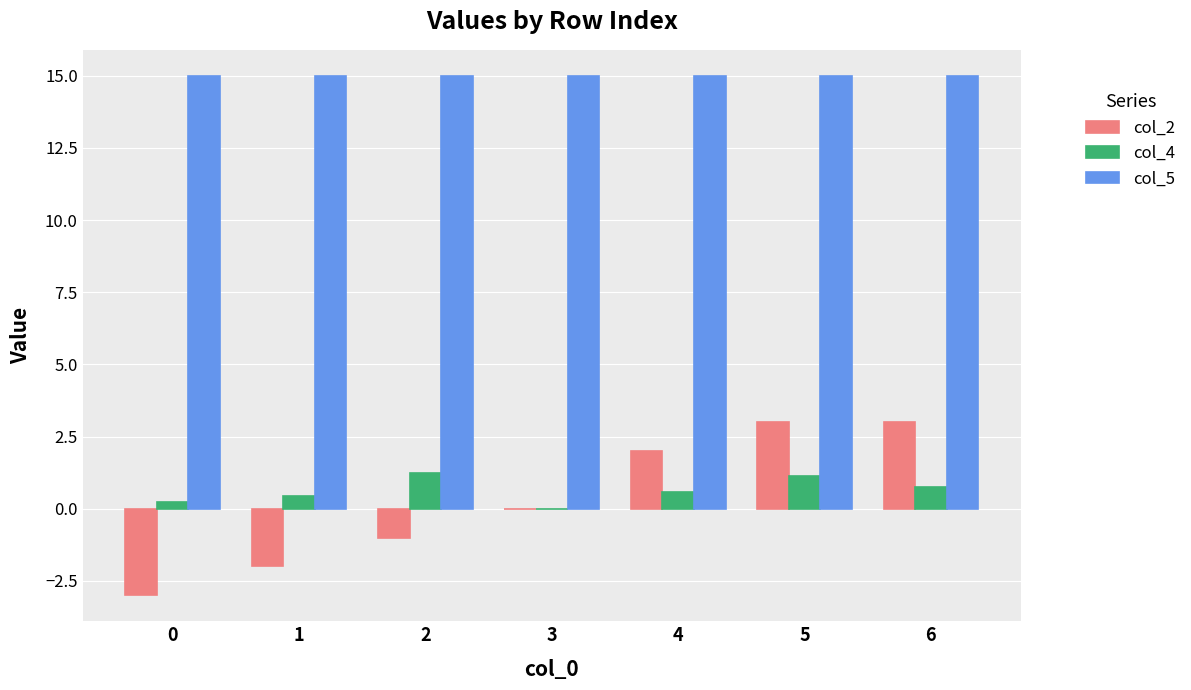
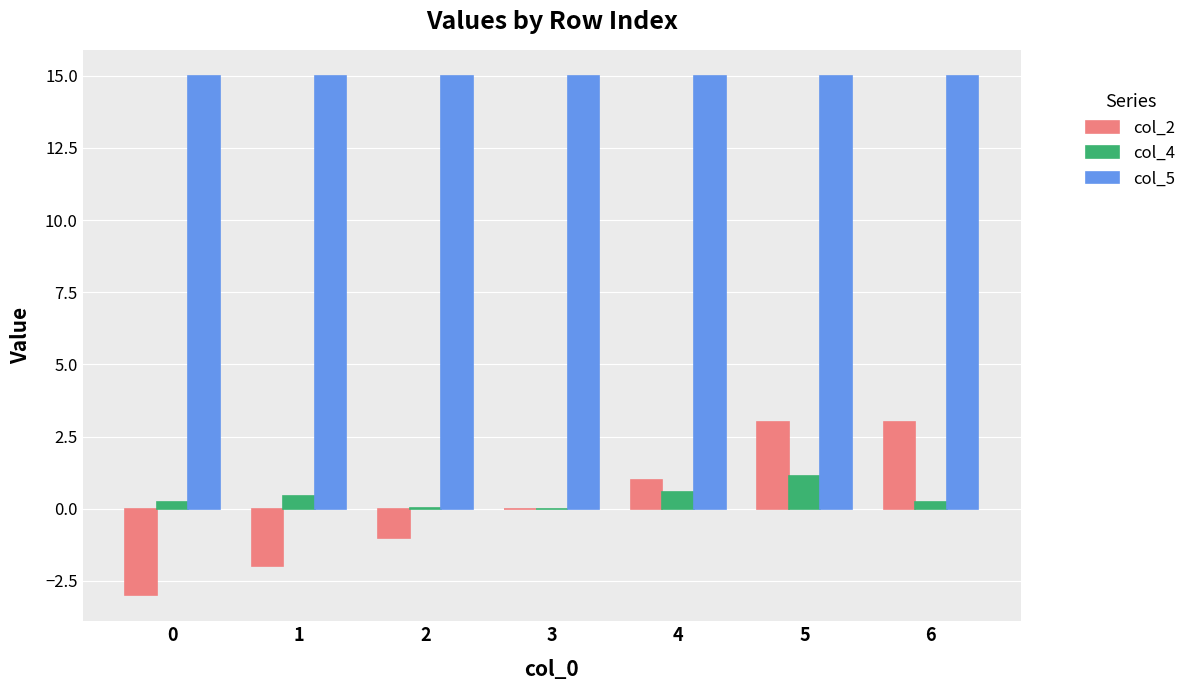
col_4, 2: 1.2 -> 0.0
col_2, 4: 2 -> 1
col_4, 6: 0.7 -> 0.2
